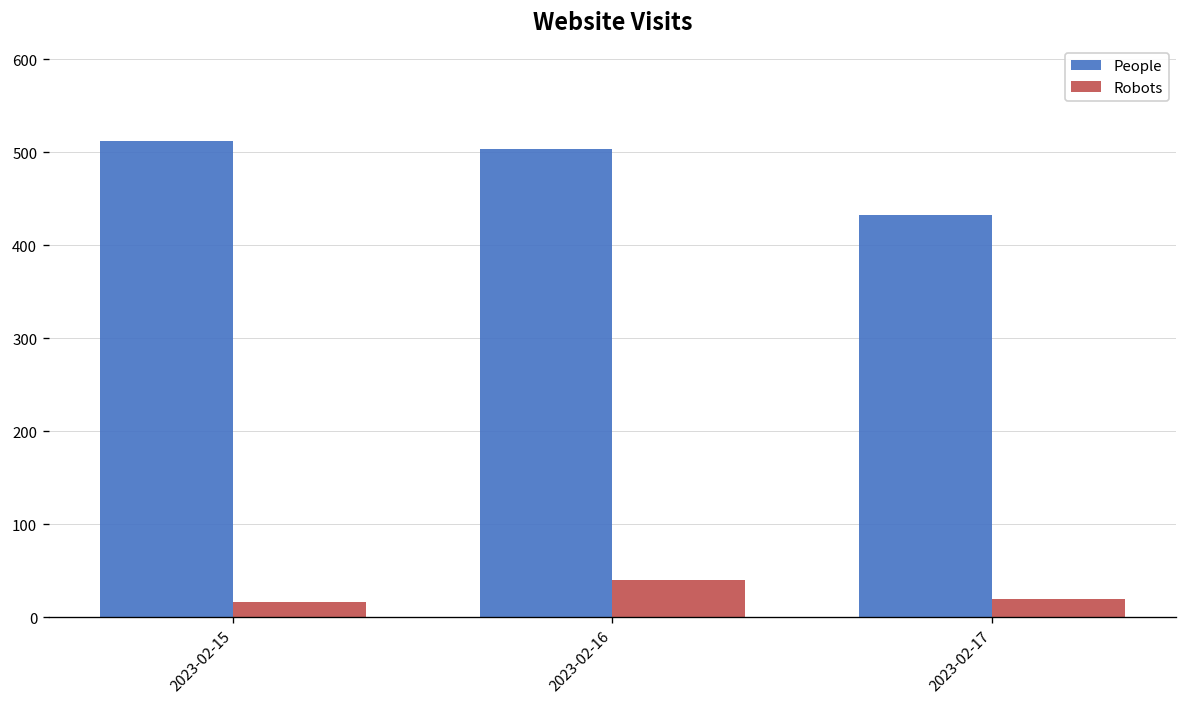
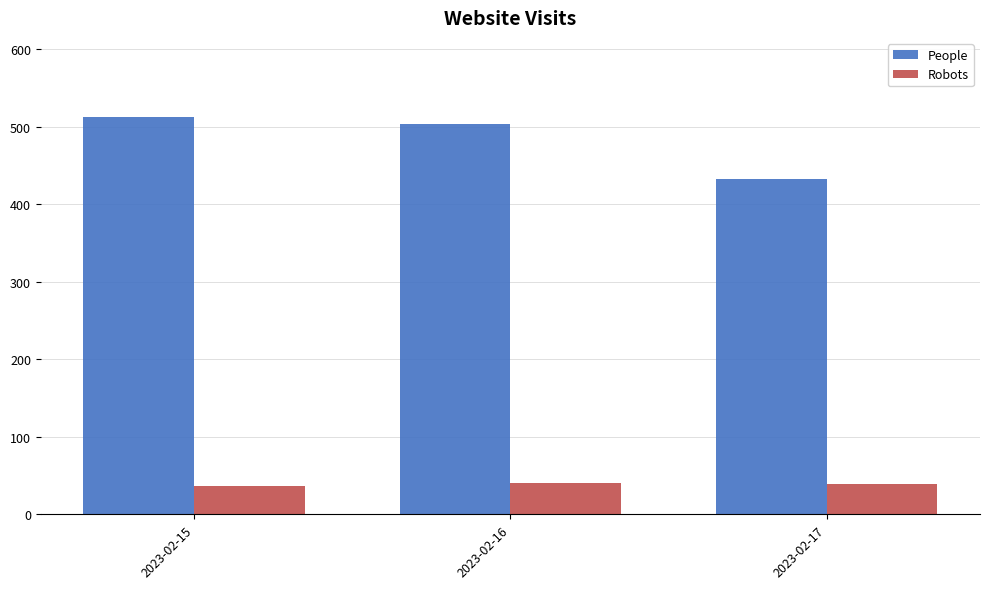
Robots, 2023-02-15: 20 -> 40
Robots, 2023-02-17: 20 -> 40
